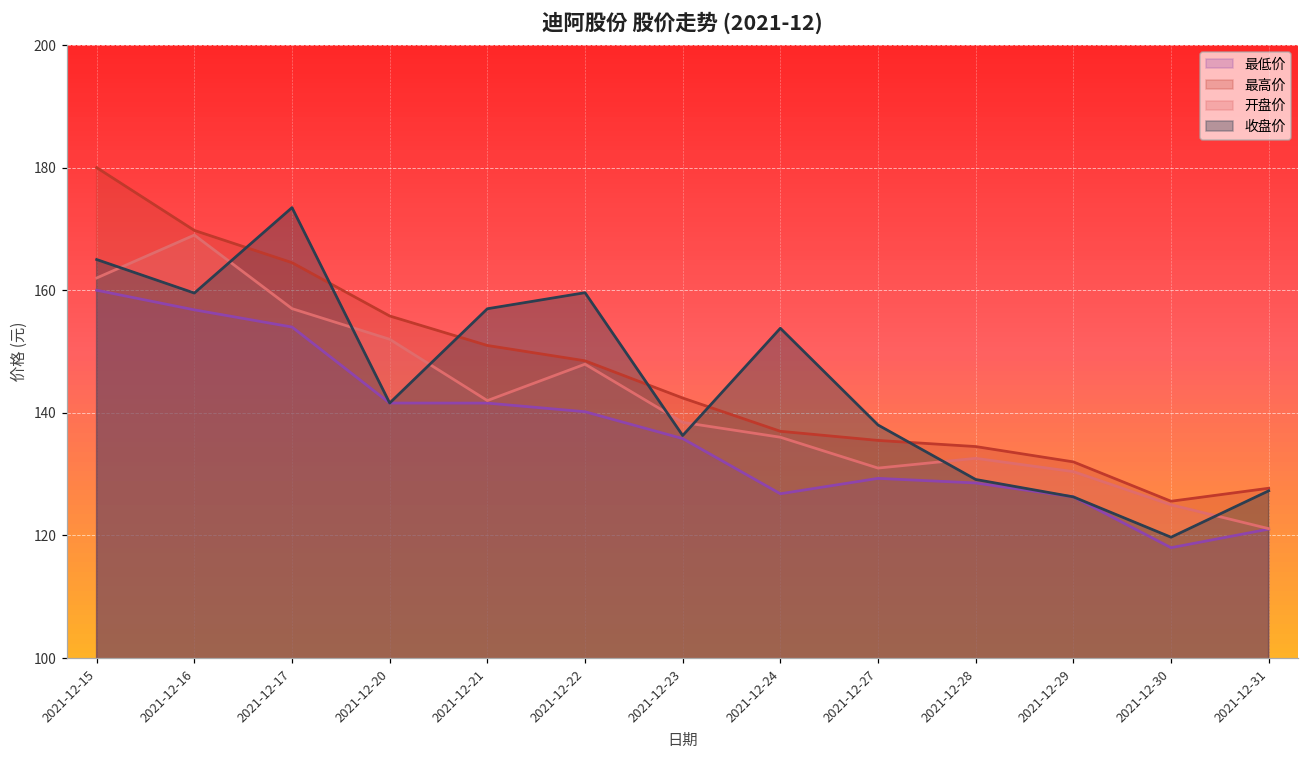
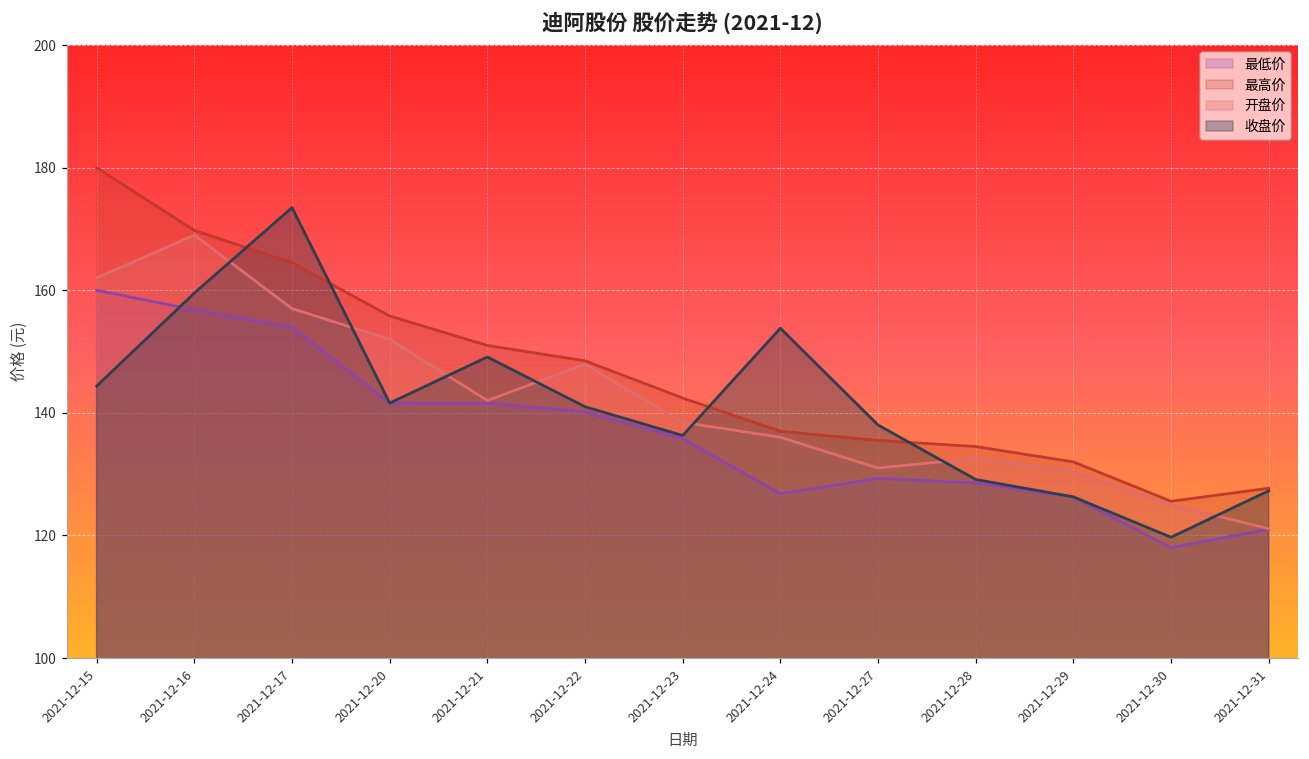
收盘价, 2021-12-15: 165 -> 144
收盘价, 2021-12-21: 157 -> 149
收盘价, 2021-12-22: 160 -> 141
